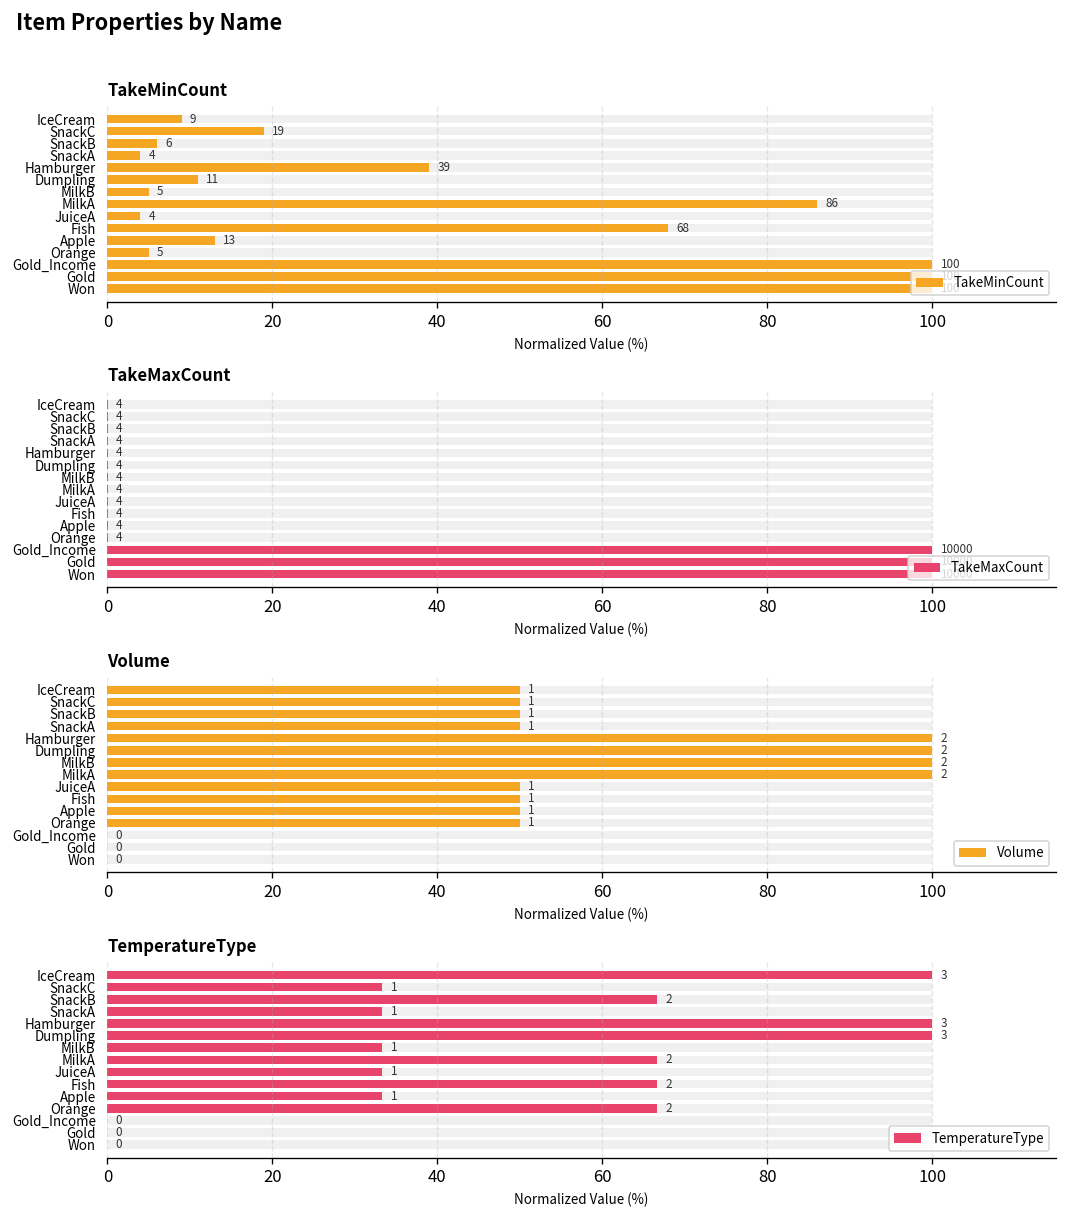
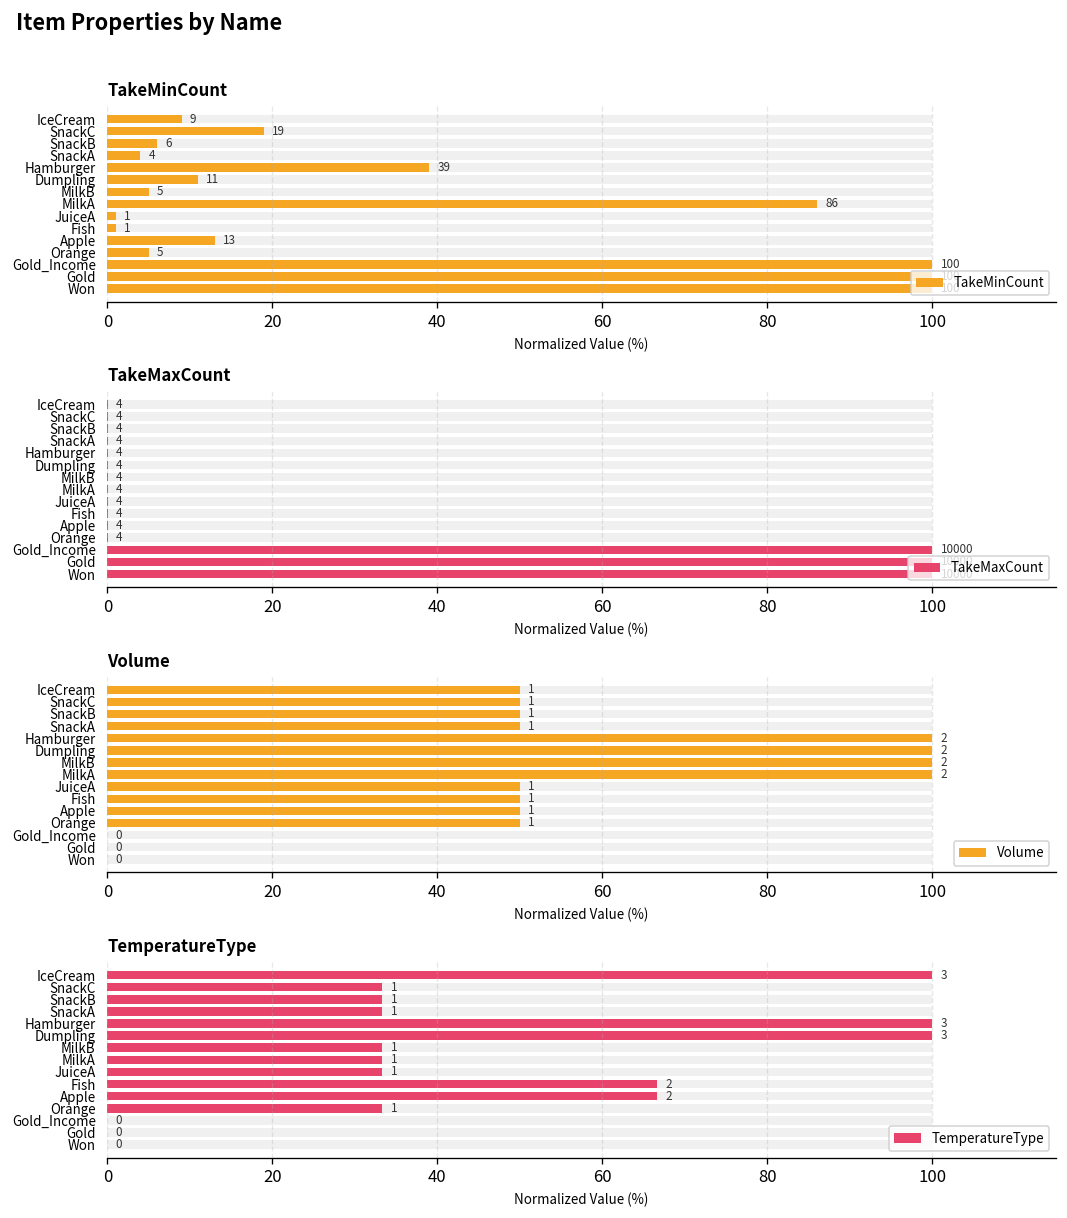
TakeMinCount, TakeMinCount, JuiceA: 4 -> 1
TakeMinCount, TakeMinCount, Fish: 68 -> 1
TemperatureType, TemperatureType, SnackB: 2 -> 1
TemperatureType, TemperatureType, MilkA: 2 -> 1
TemperatureType, TemperatureType, Apple: 1 -> 2
TemperatureType, TemperatureType, Orange: 2 -> 1
